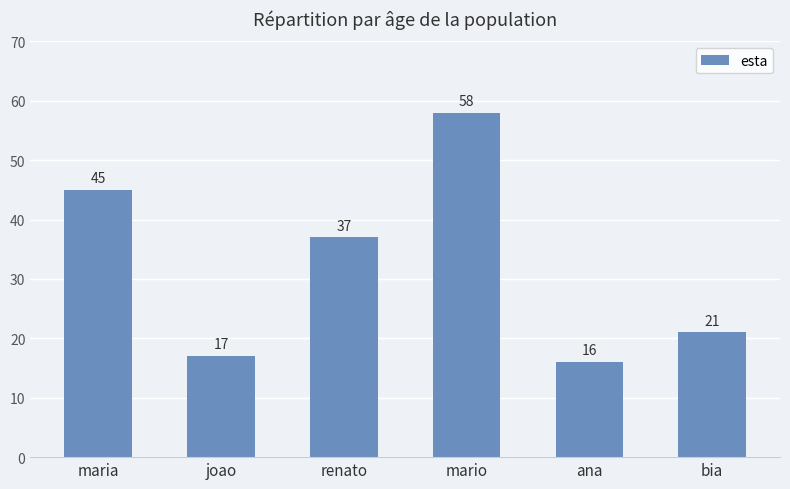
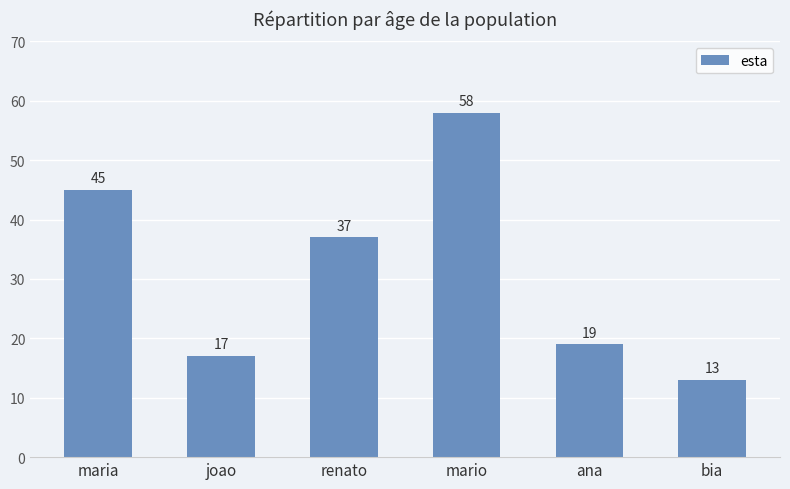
ana: 16 -> 19
bia: 21 -> 13
